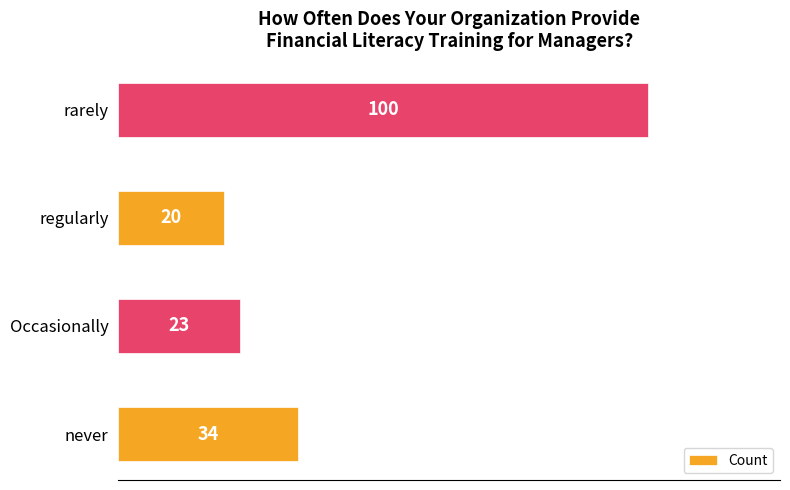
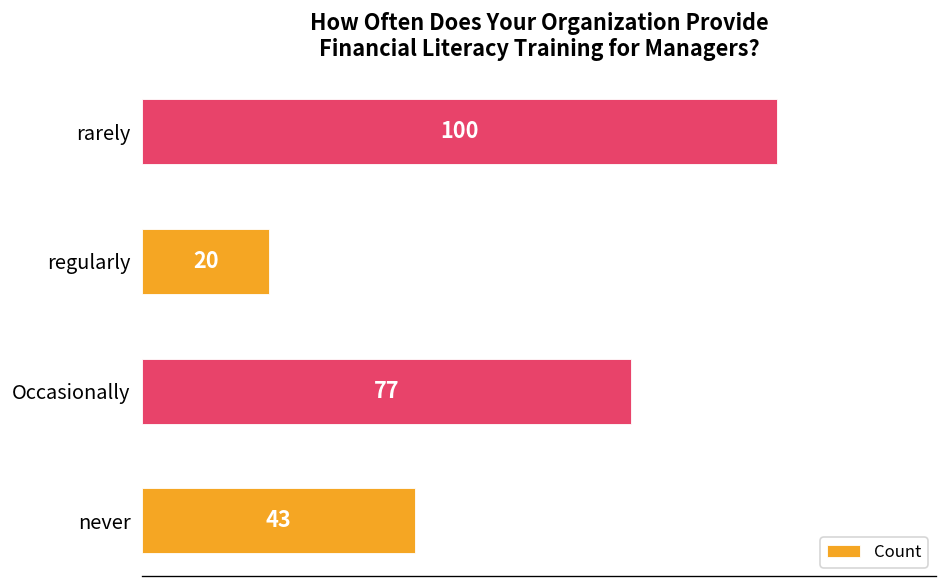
Occasionally: 23 -> 77
never: 34 -> 43
